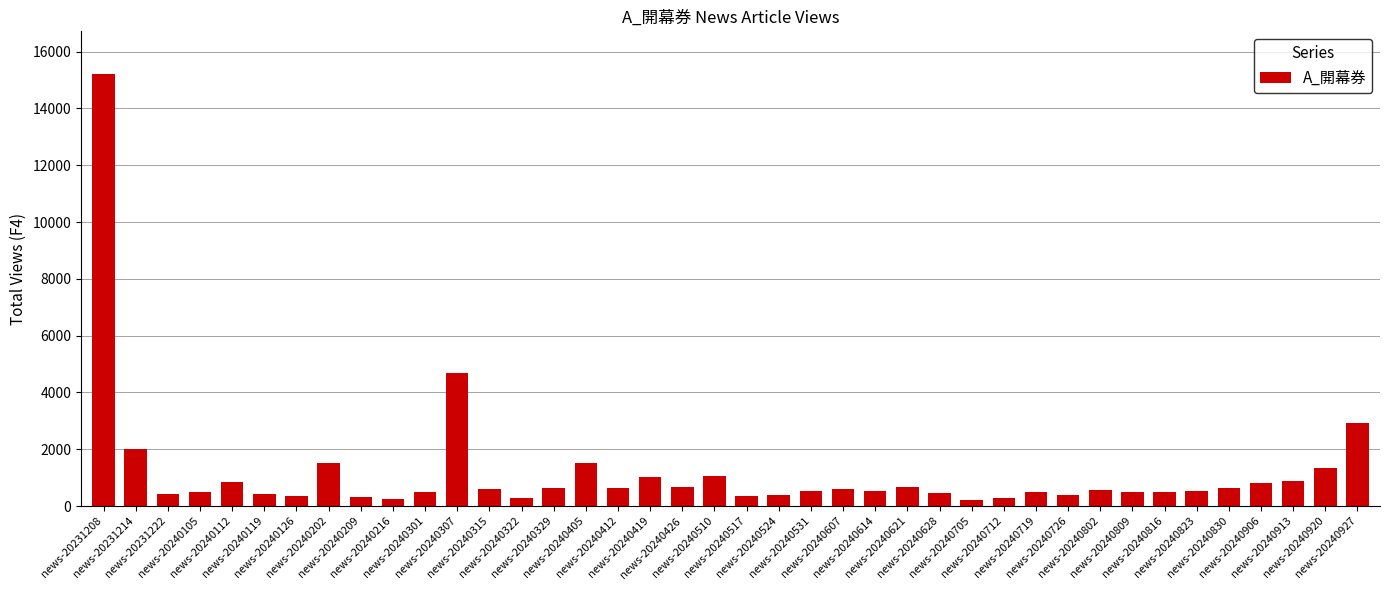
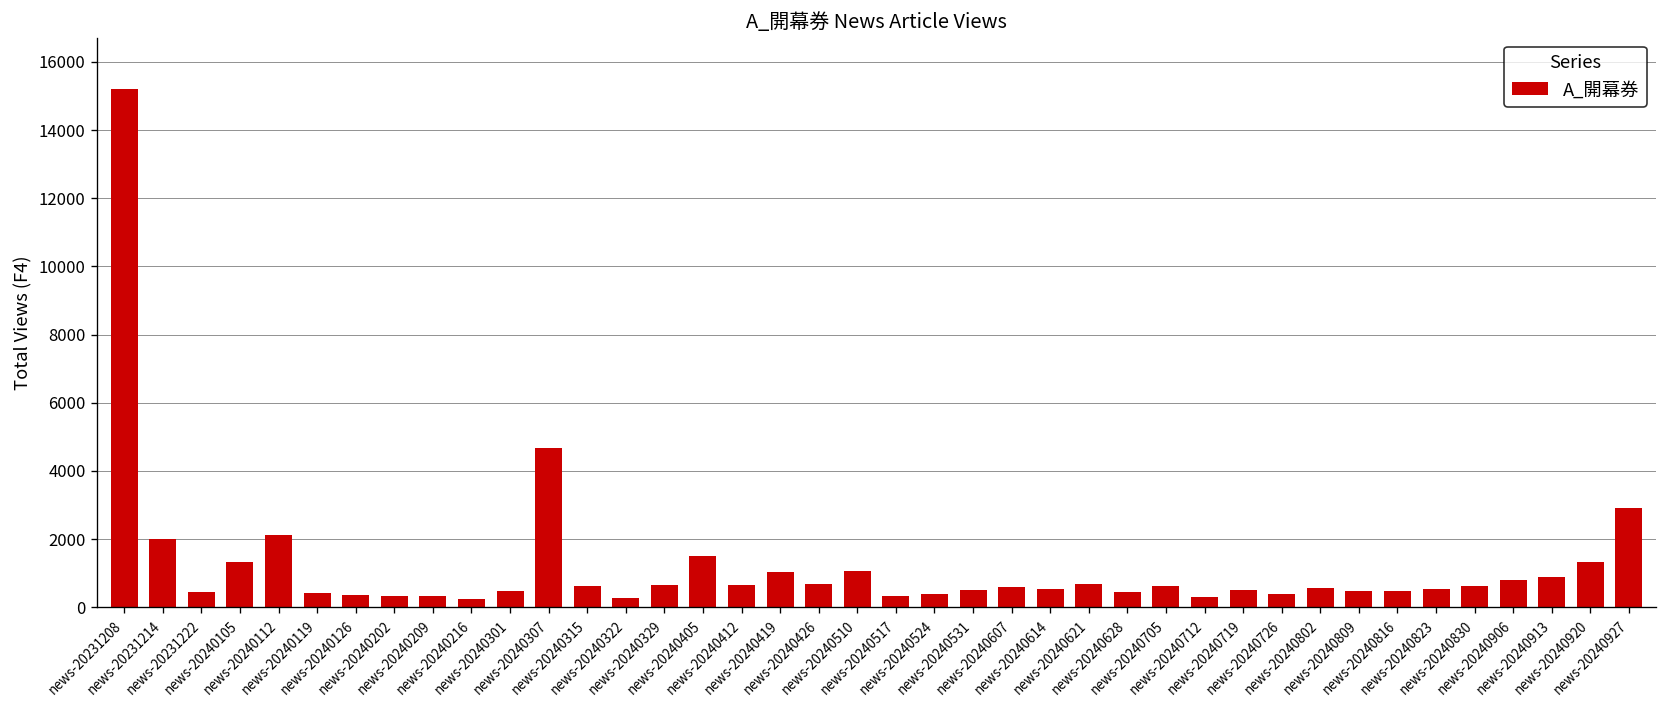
news-20240105: 500 -> 1300
news-20240112: 800 -> 2100
news-20240202: 1500 -> 300
news-20240705: 200 -> 600
